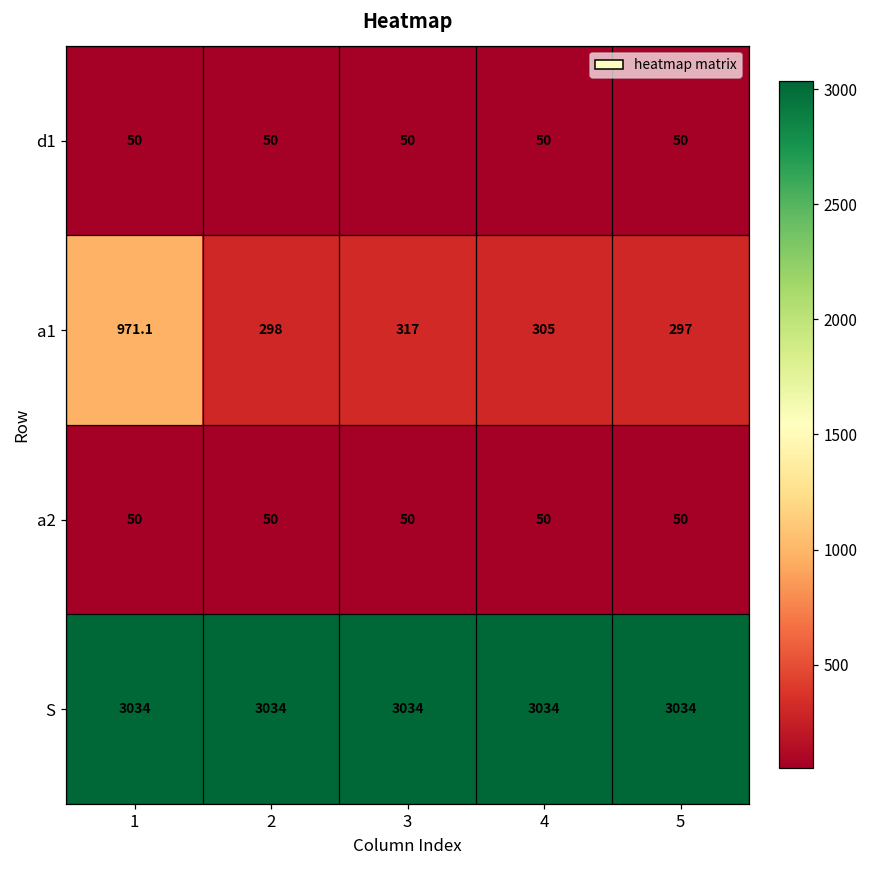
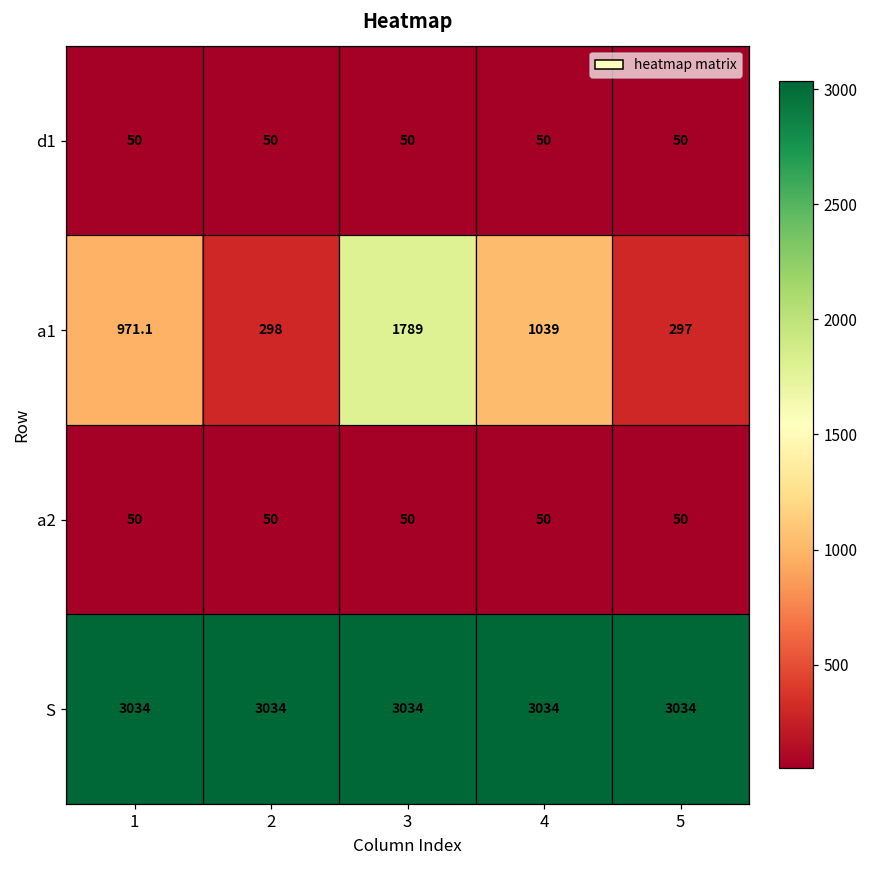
a1, 3: 317 -> 1789
a1, 4: 305 -> 1039
